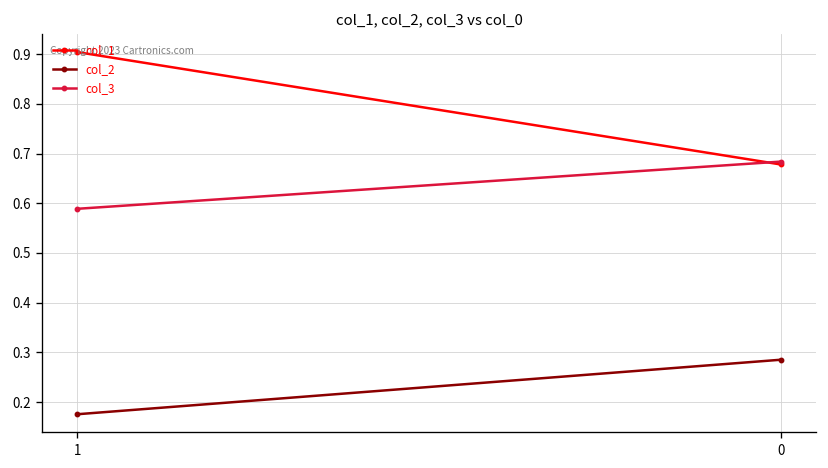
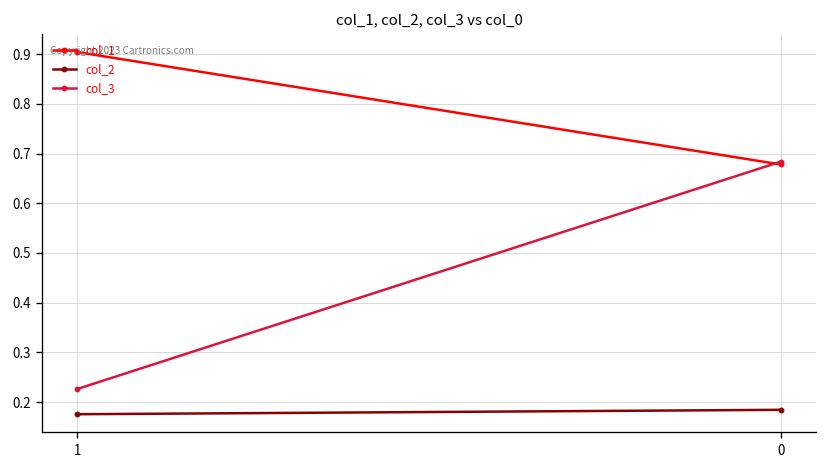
col_3, 1: 0.59 -> 0.23
col_2, 0: 0.29 -> 0.18
